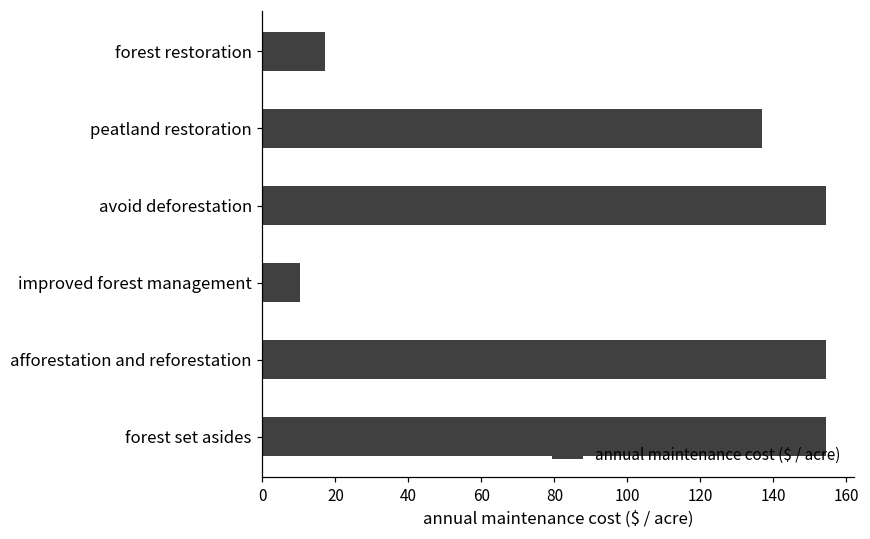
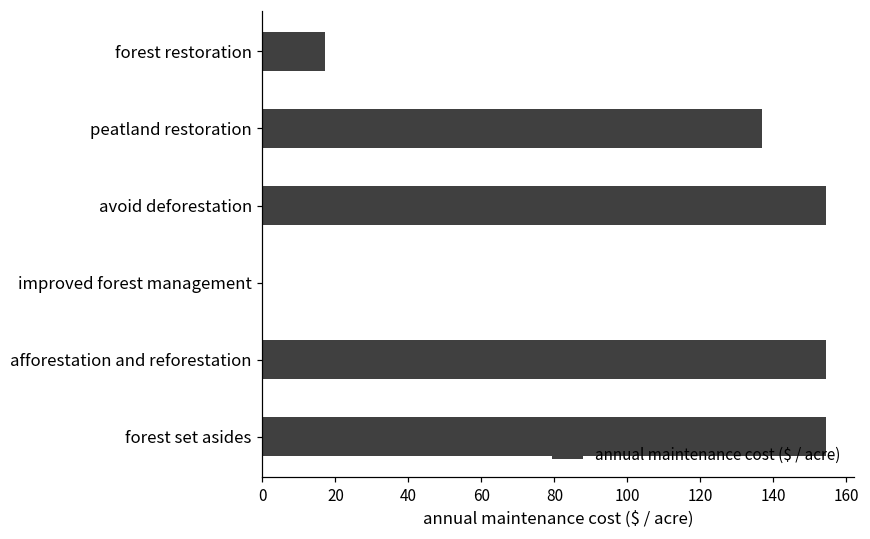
improved forest management: 10 -> 0
